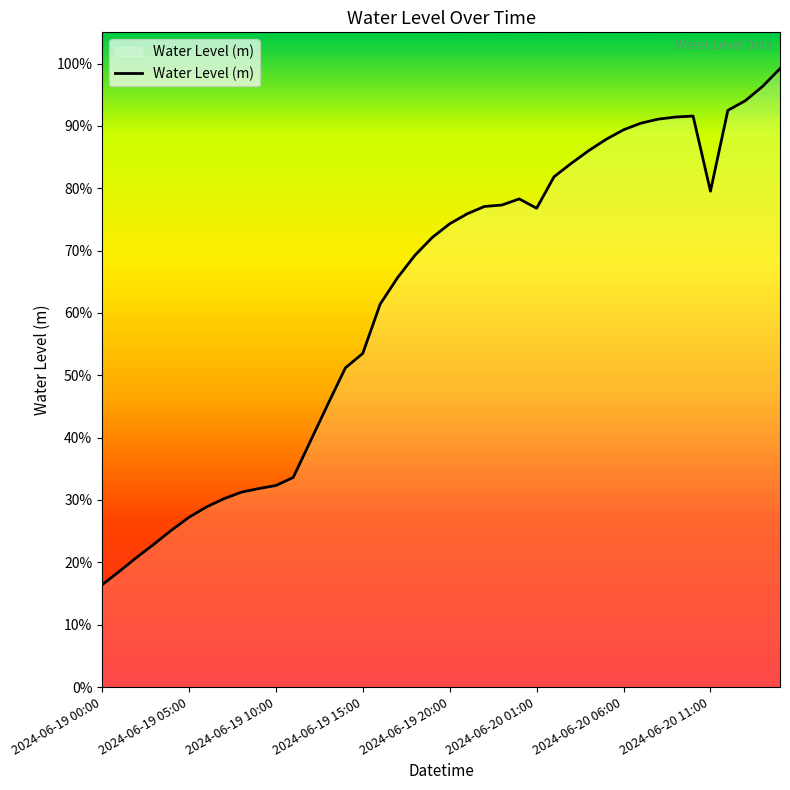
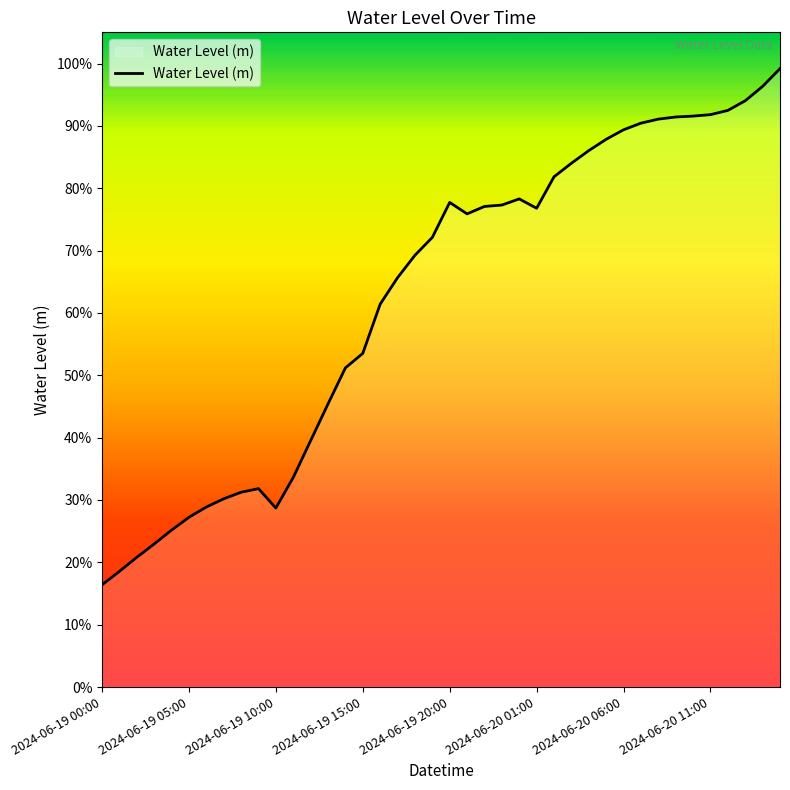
2024-06-19 10:00: 32% -> 29%
2024-06-19 20:00: 74% -> 78%
2024-06-20 11:00: 80% -> 92%
